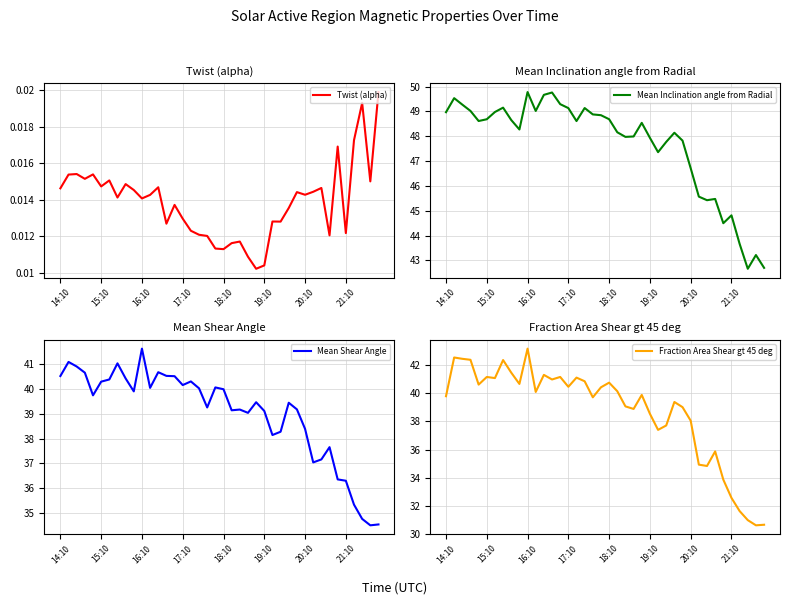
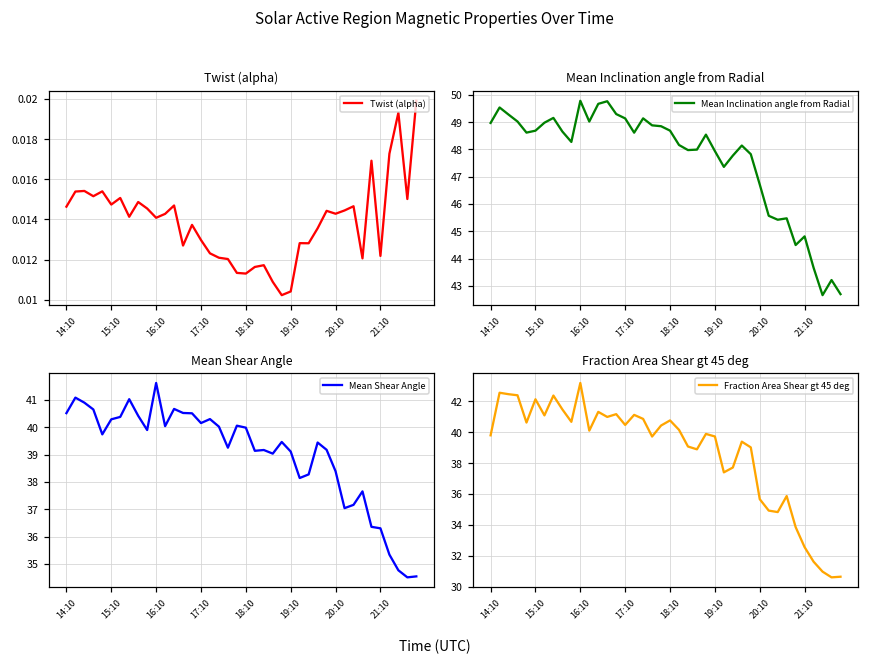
Fraction Area Shear gt 45 deg, 15:10: 41.2 -> 42.1
Fraction Area Shear gt 45 deg, 19:10: 38.6 -> 39.7
Fraction Area Shear gt 45 deg, 20:10: 38.1 -> 35.7
